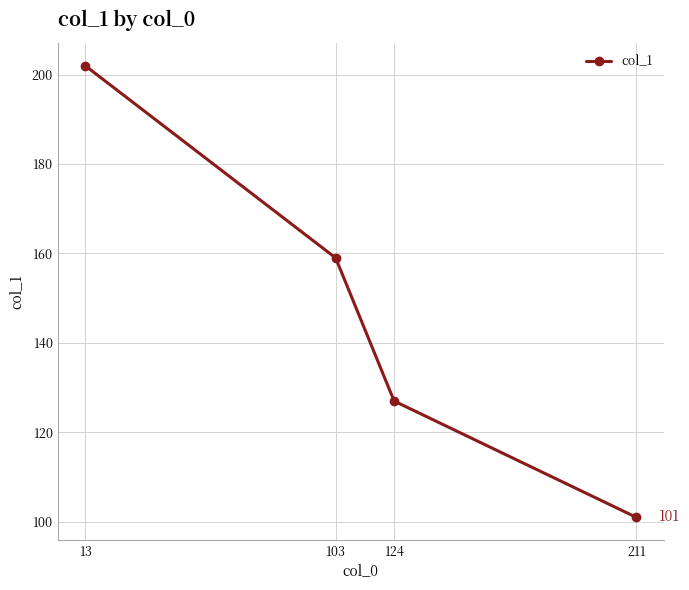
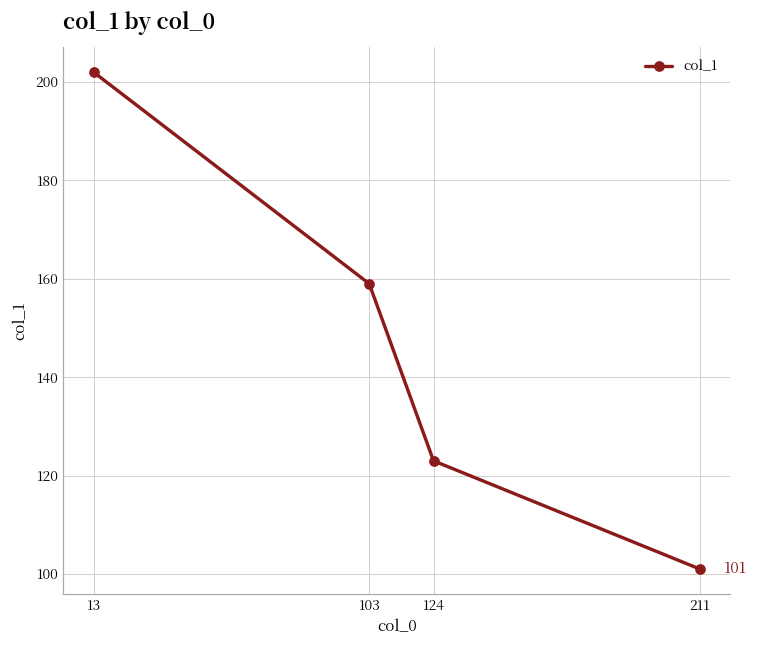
124: 127 -> 123
